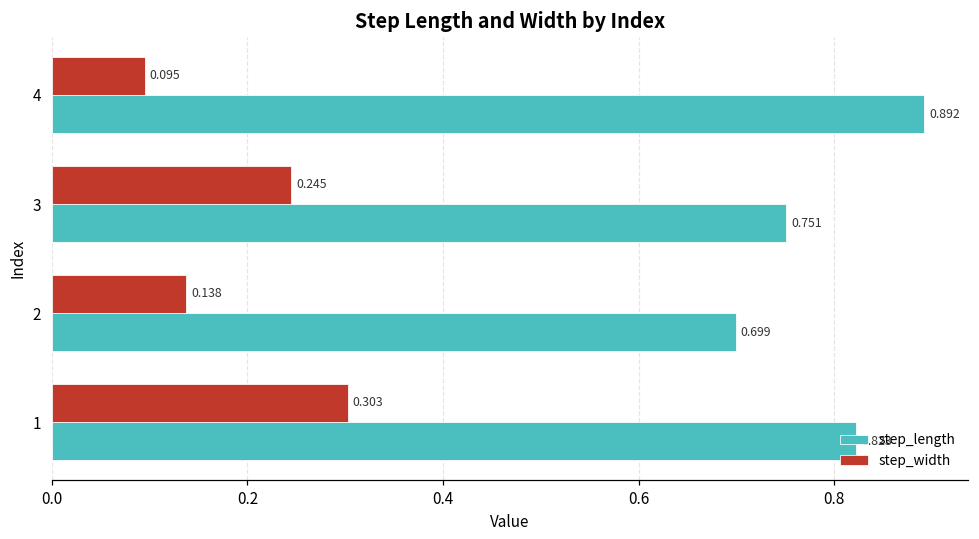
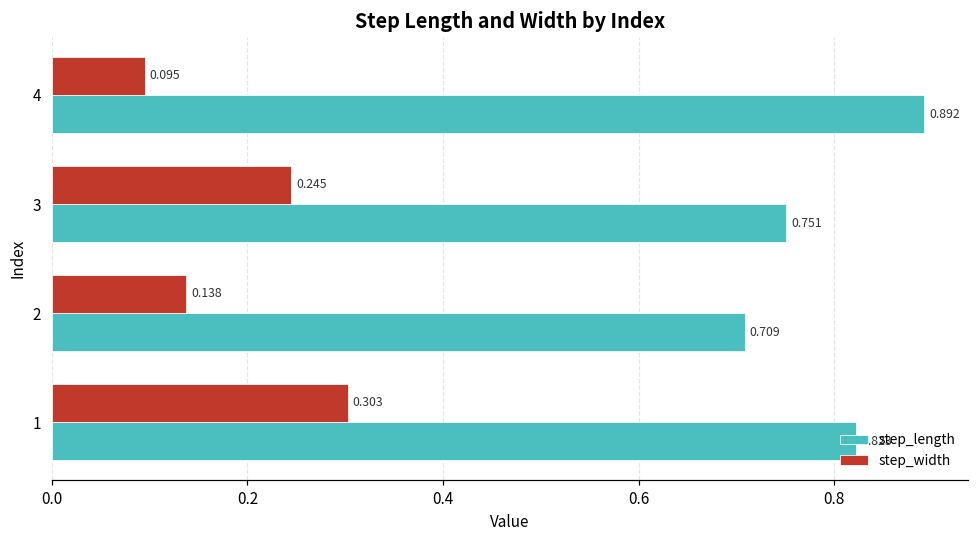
step_length, 2: 0.699 -> 0.709
